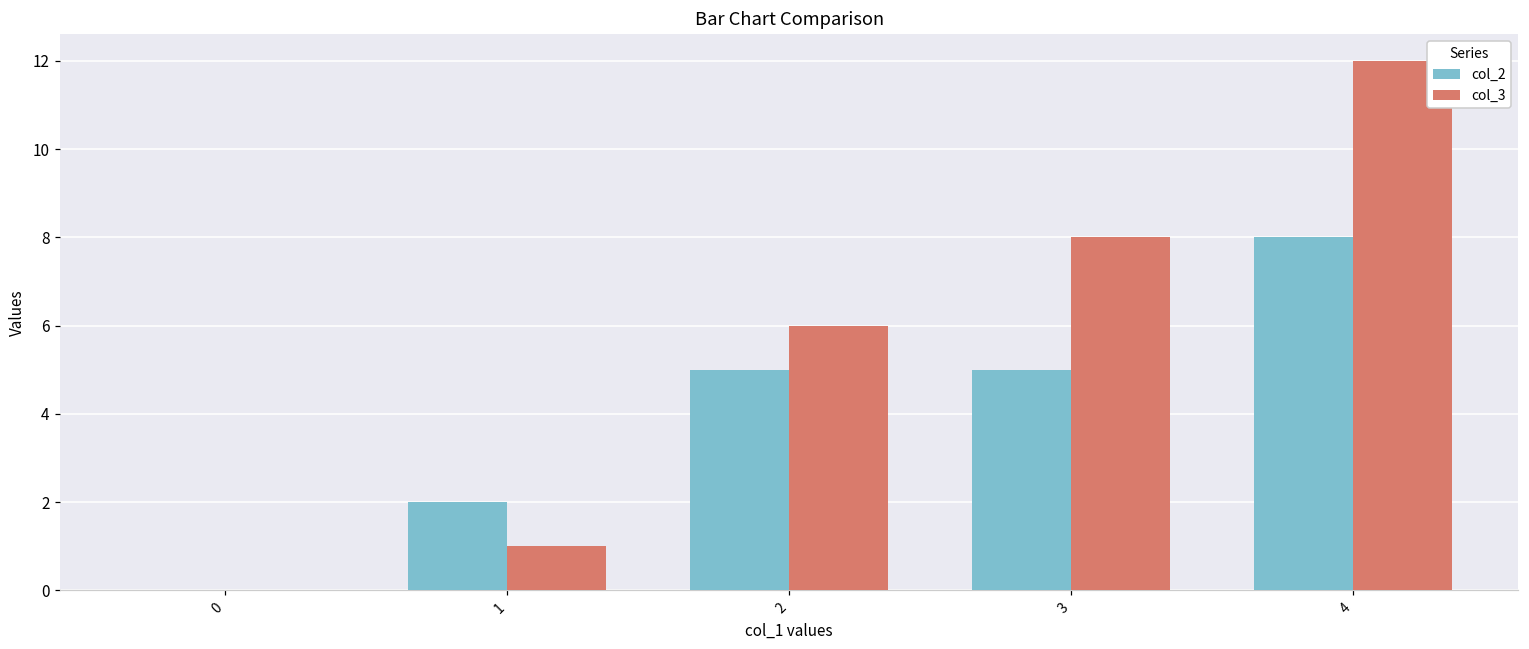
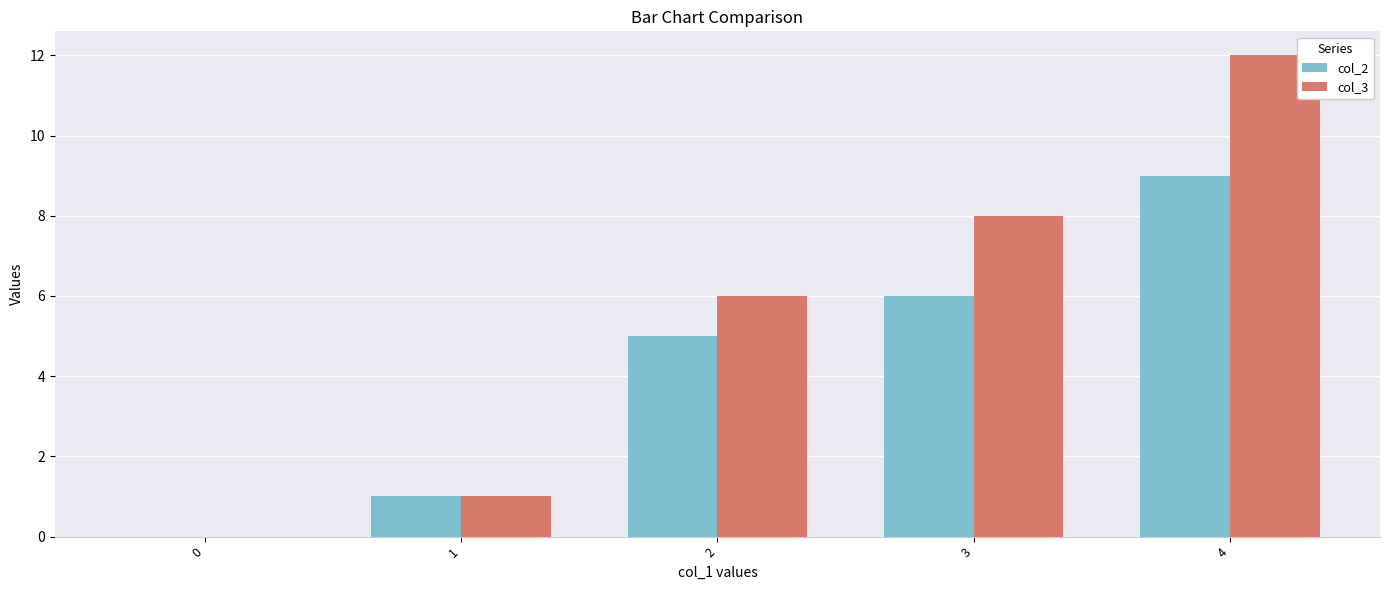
col_2, 1: 2 -> 1
col_2, 3: 5 -> 6
col_2, 4: 8 -> 9
